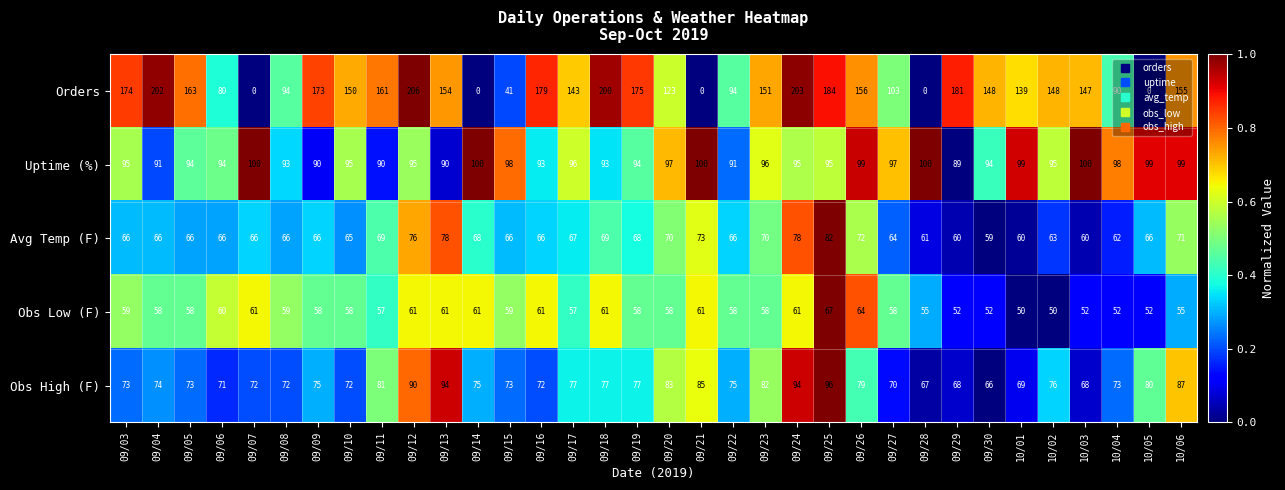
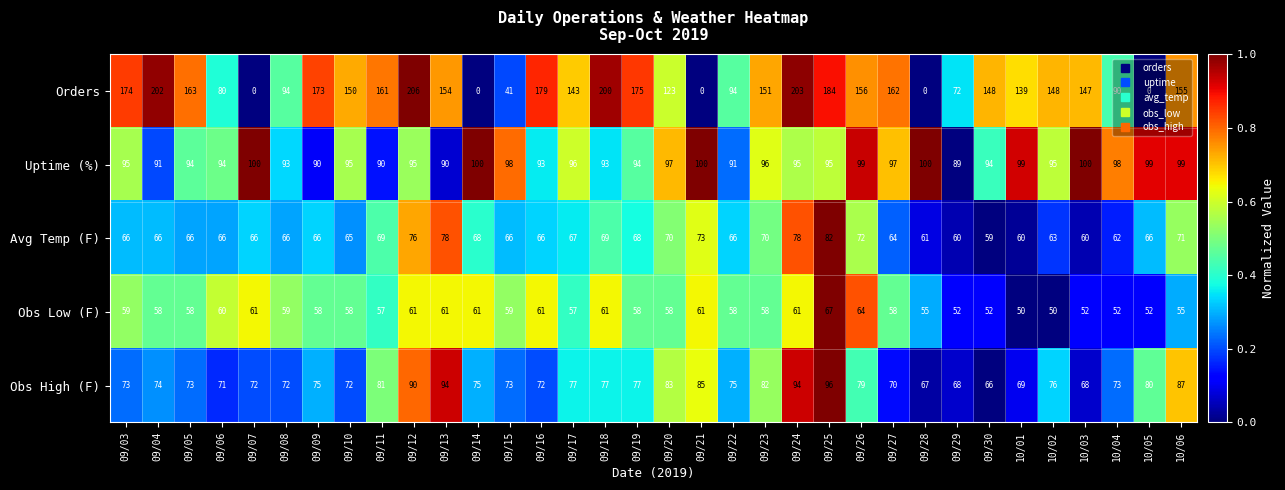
Orders, 09/27: 103 -> 162
Orders, 09/29: 181 -> 72
